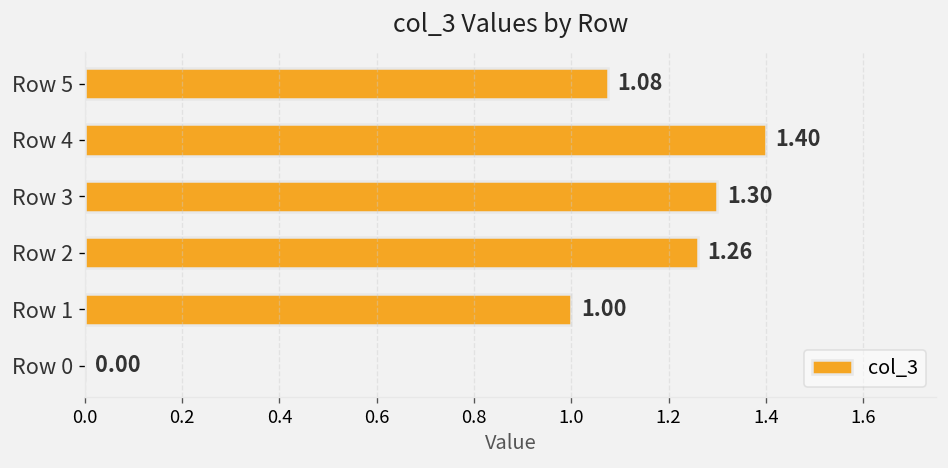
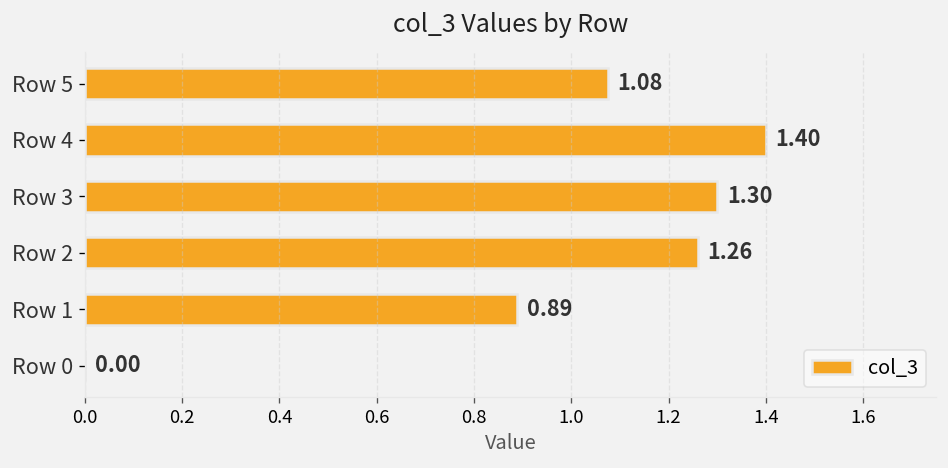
Row 1: 1.00 -> 0.89
